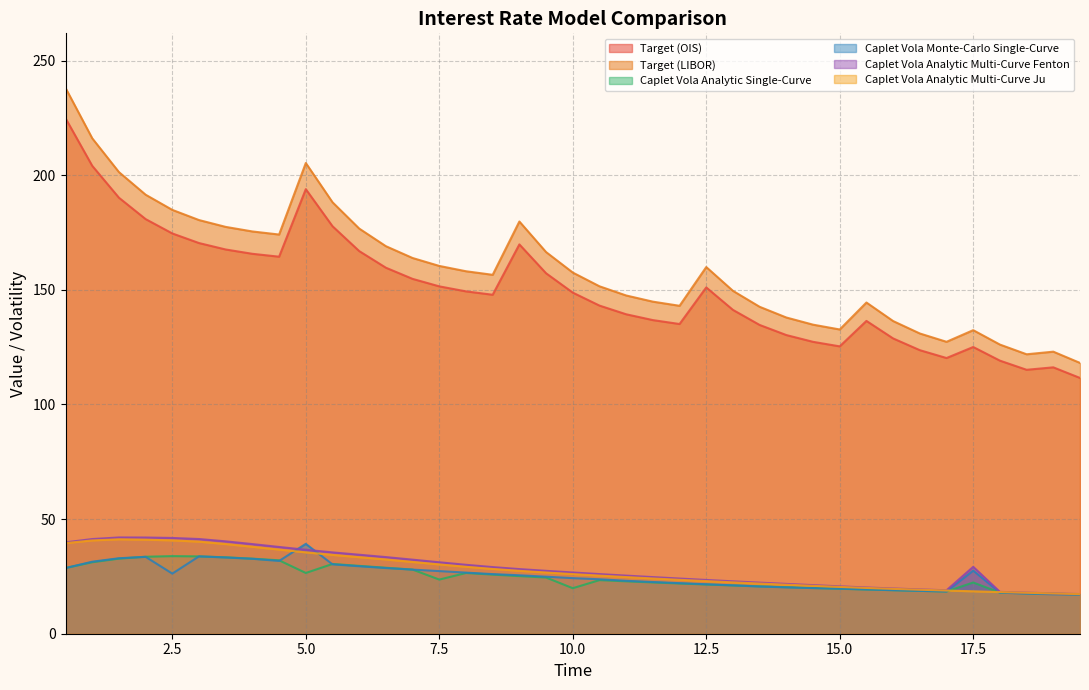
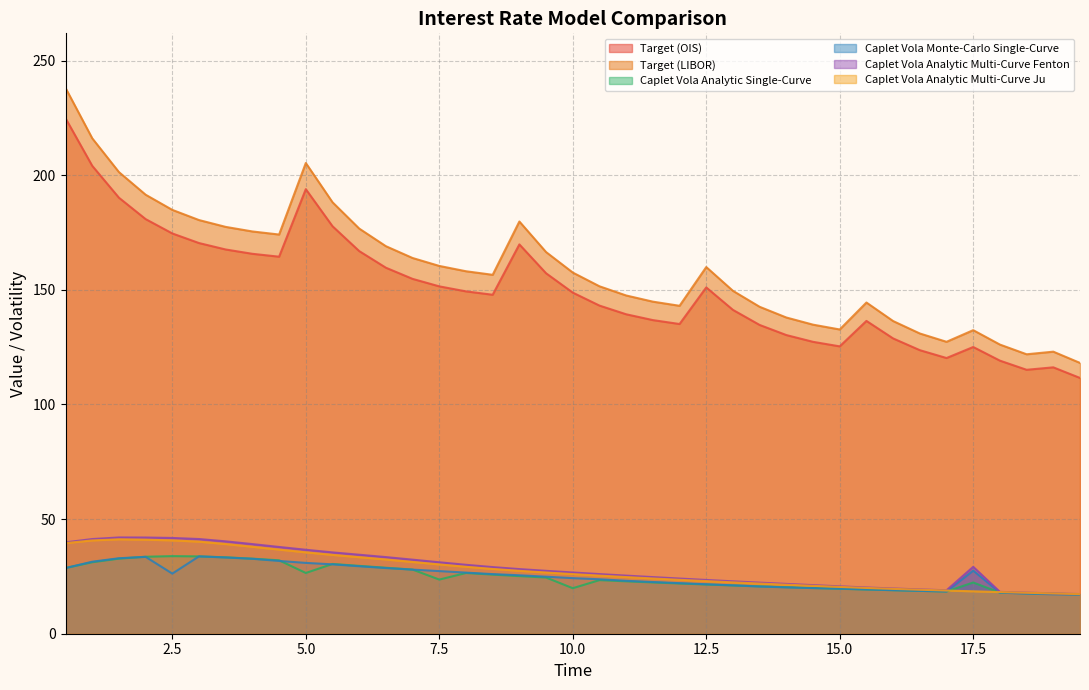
Caplet Vola Monte-Carlo Single-Curve, 5.0: 39 -> 31
